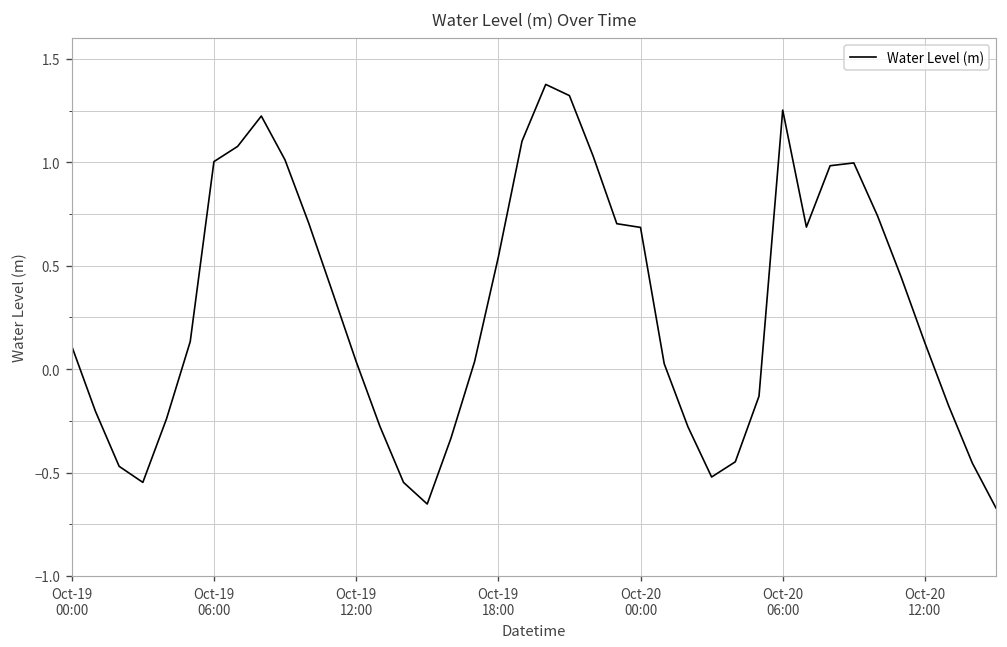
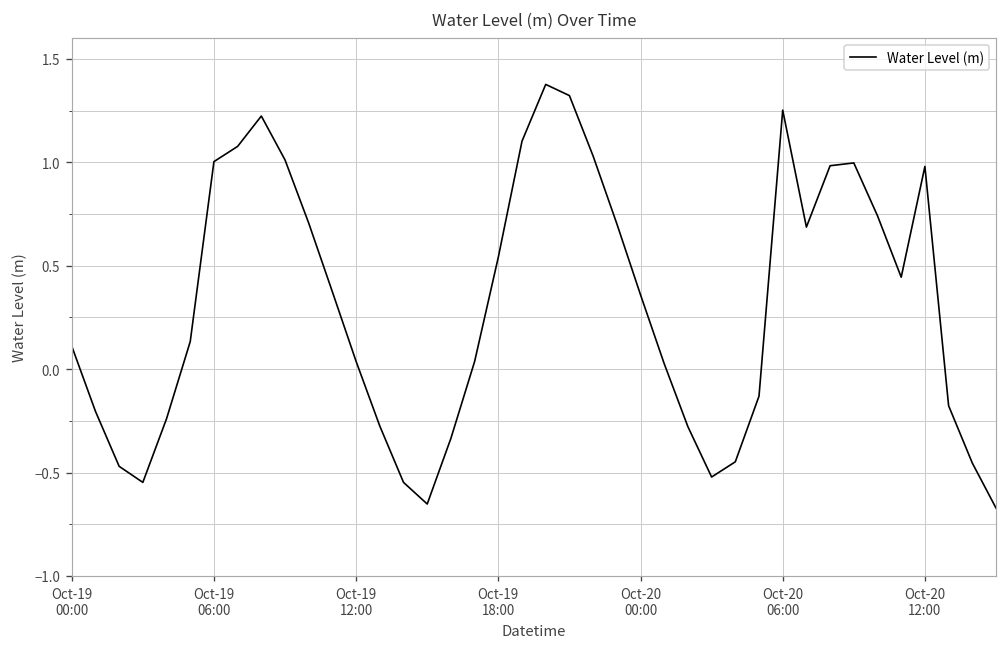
Oct-20 00:00: 0.69 -> 0.36
Oct-20 12:00: 0.13 -> 0.98
